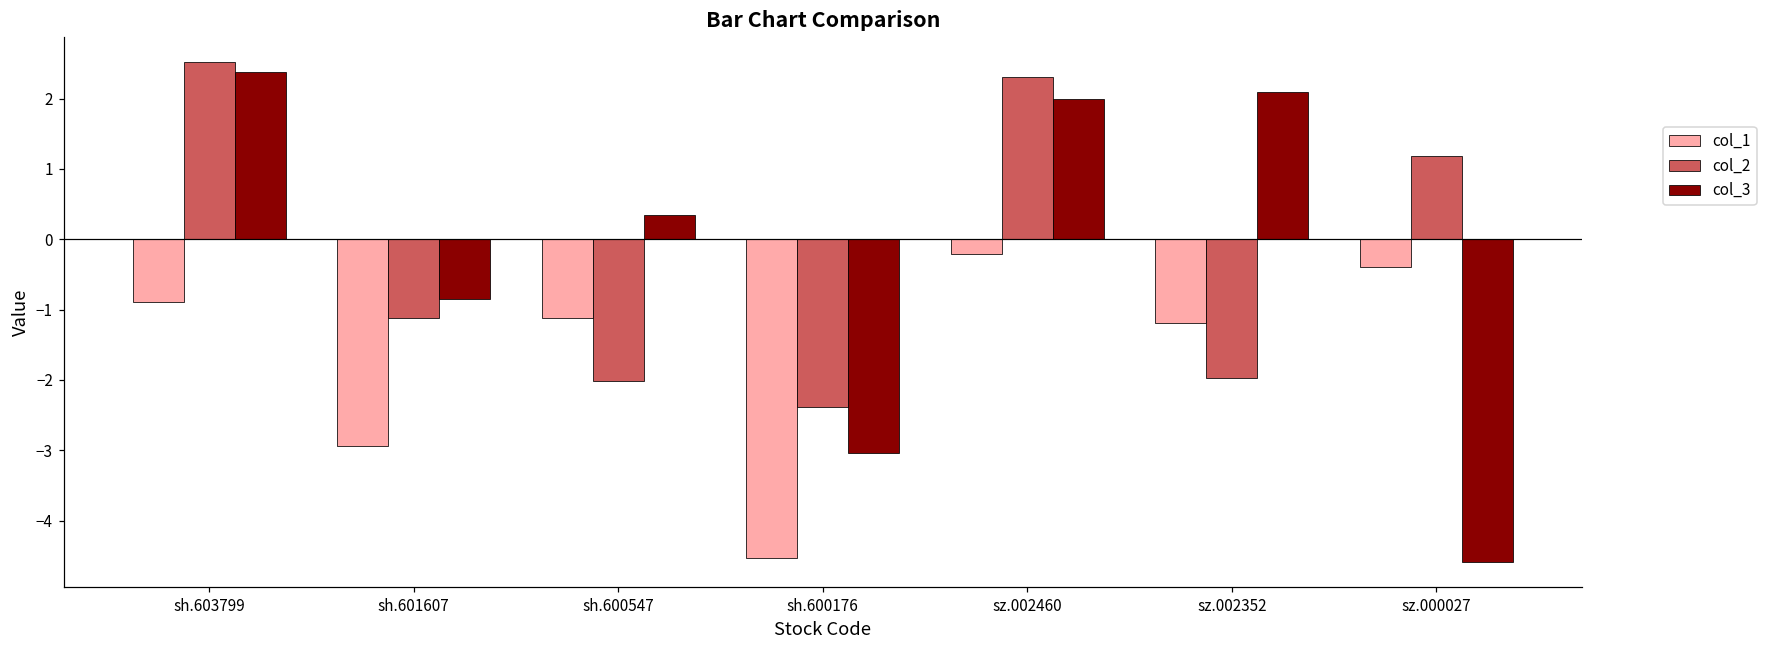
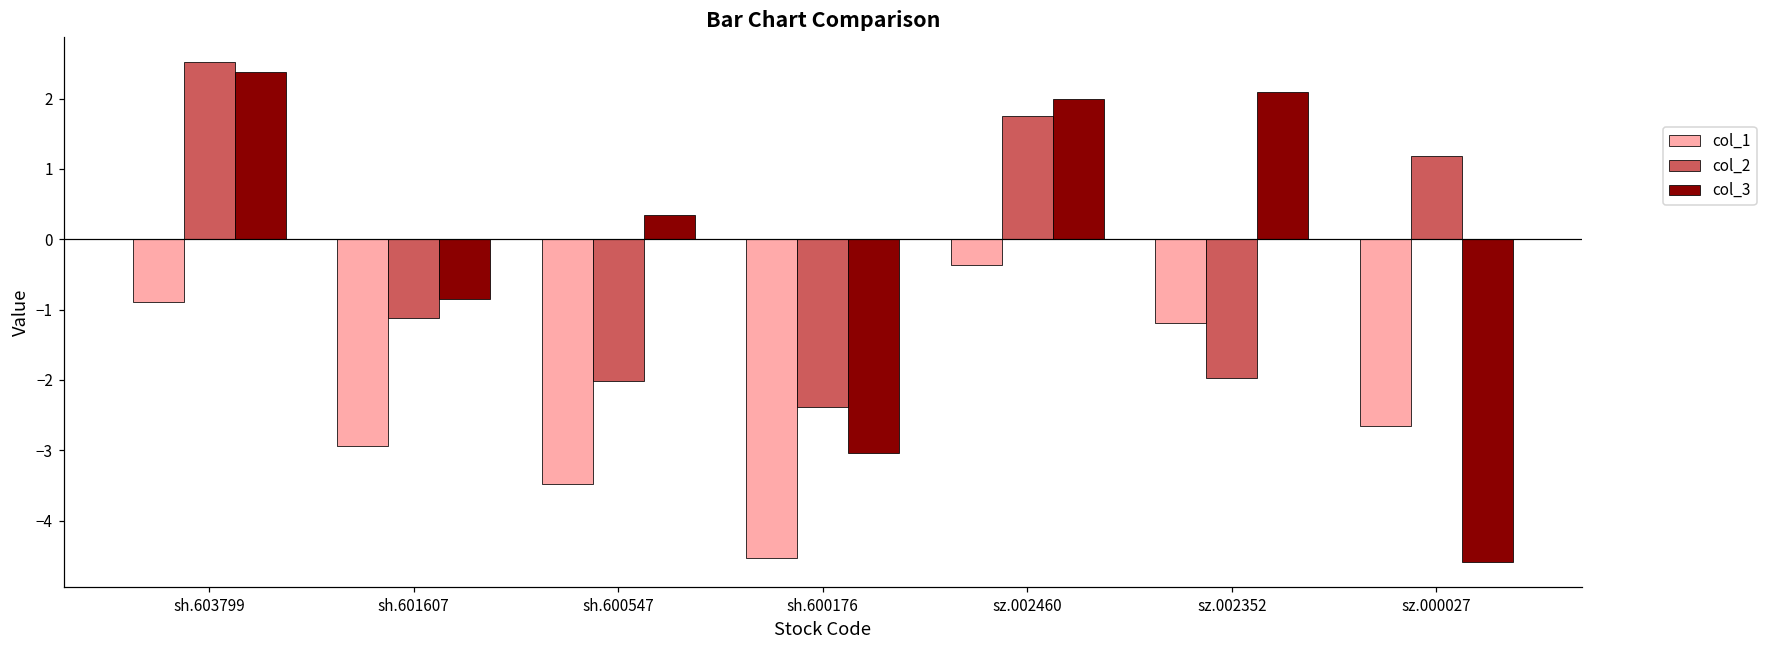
col_1, sh.600547: -1.1 -> -3.5
col_1, sz.002460: -0.2 -> -0.4
col_2, sz.002460: 2.3 -> 1.8
col_1, sz.000027: -0.4 -> -2.7
